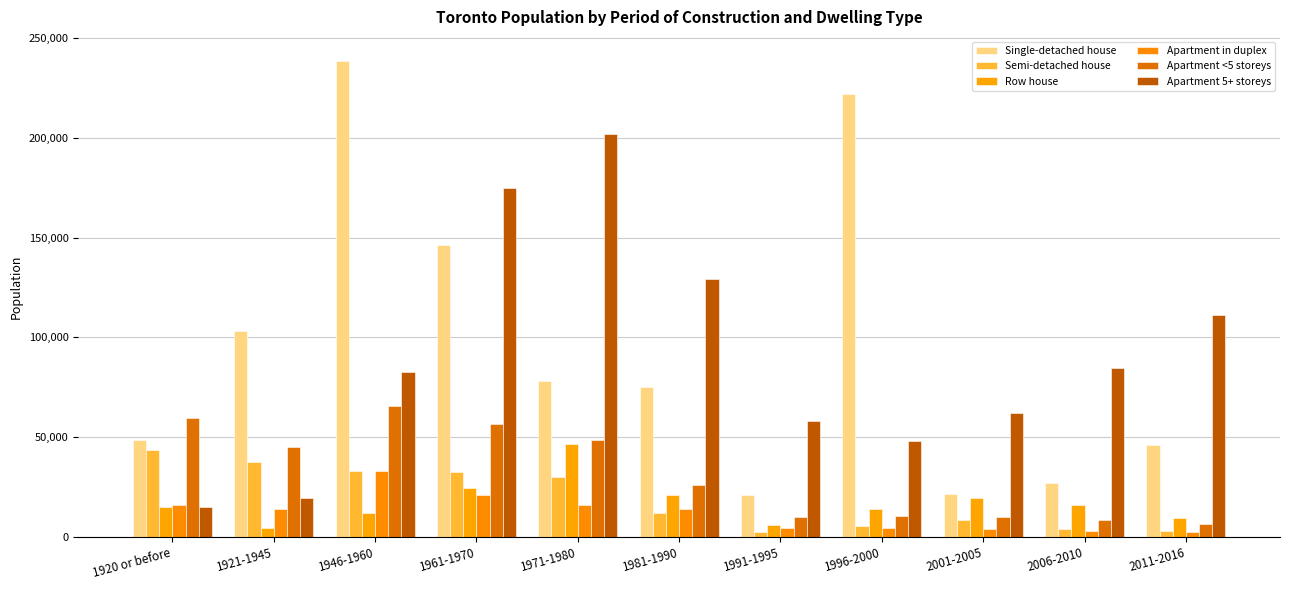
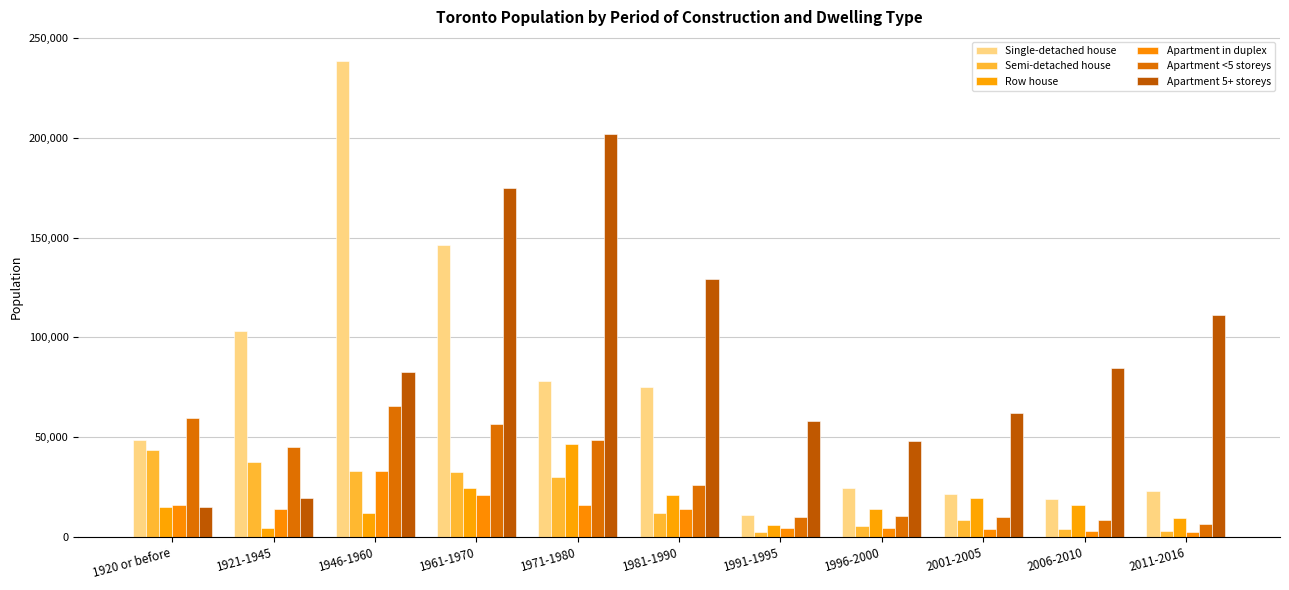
Single-detached house, 1991-1995: 21,000 -> 11,000
Single-detached house, 1996-2000: 222,000 -> 24,000
Single-detached house, 2006-2010: 27,000 -> 19,000
Single-detached house, 2011-2016: 46,000 -> 23,000
